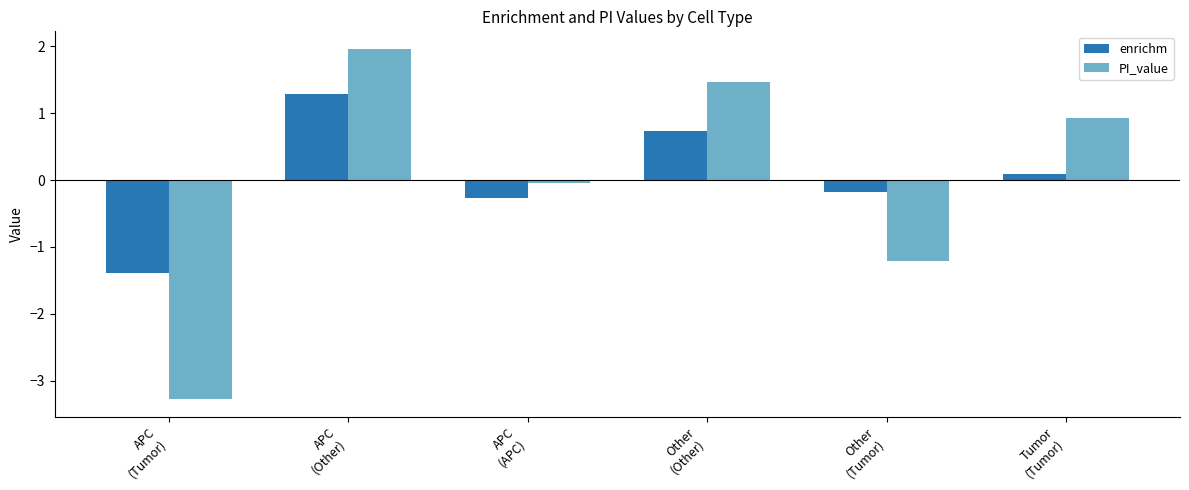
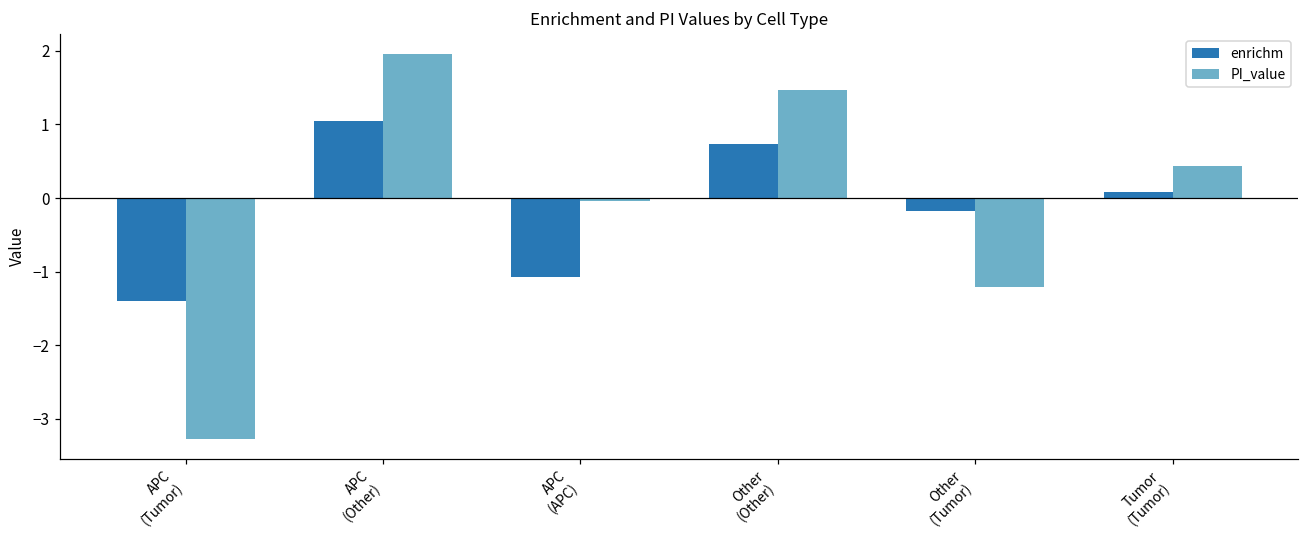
enrichm, APC (Other): 1.3 -> 1.1
enrichm, APC (APC): -0.3 -> -1.1
PI_value, Tumor (Tumor): 0.9 -> 0.4
